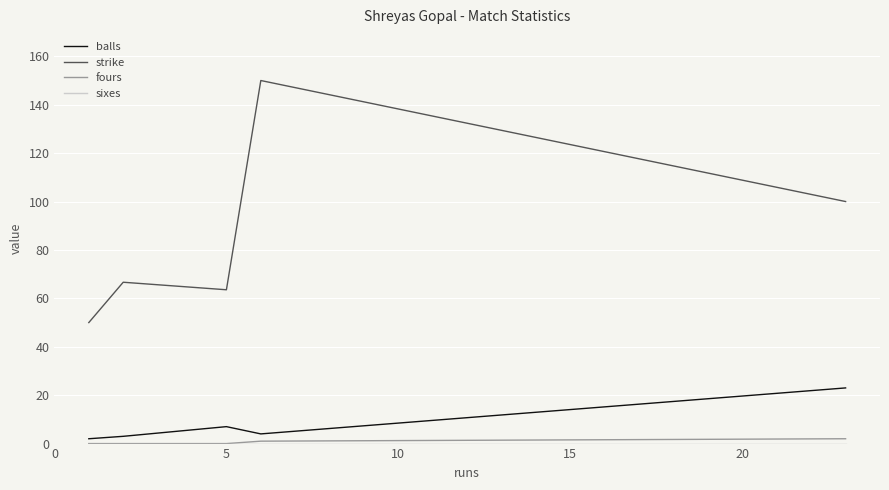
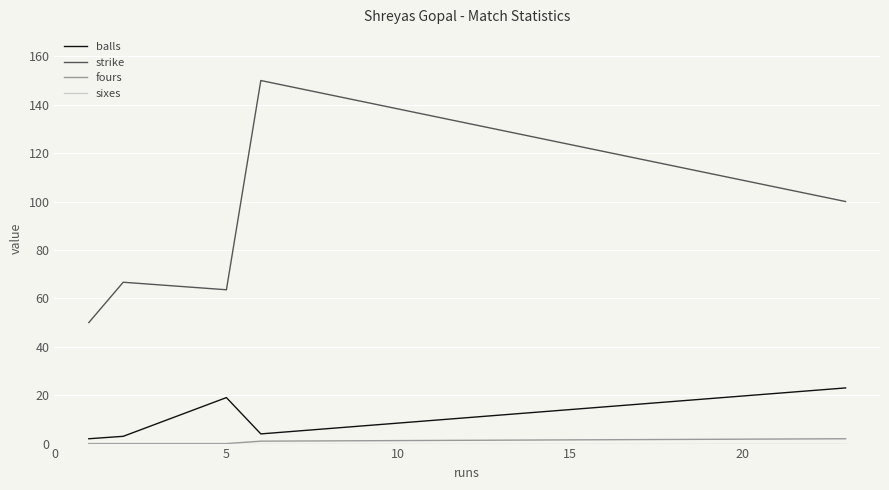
balls, 5: 7 -> 19
